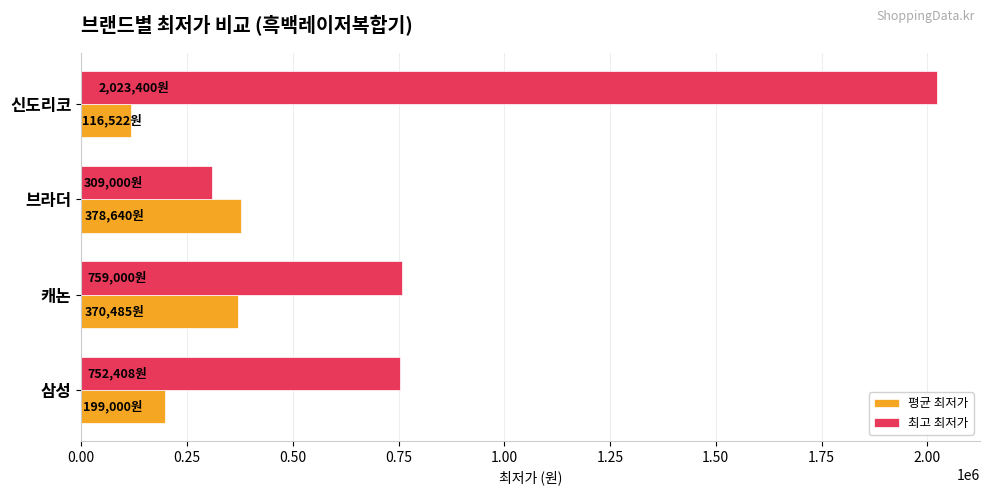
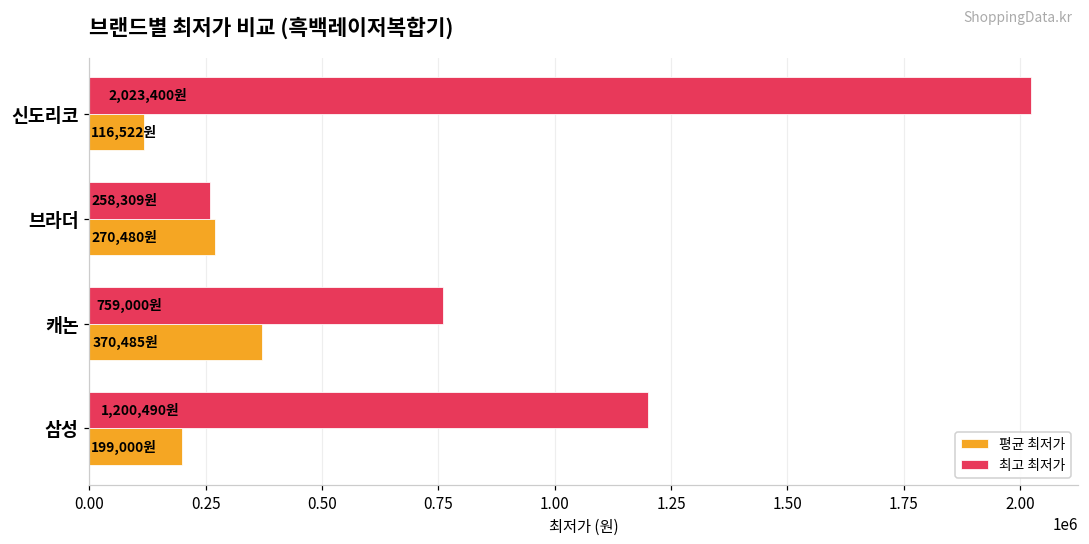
최고 최저가, 브라더: 309,000원 -> 258,309원
평균 최저가, 브라더: 378,640원 -> 270,480원
최고 최저가, 삼성: 752,408원 -> 1,200,490원
